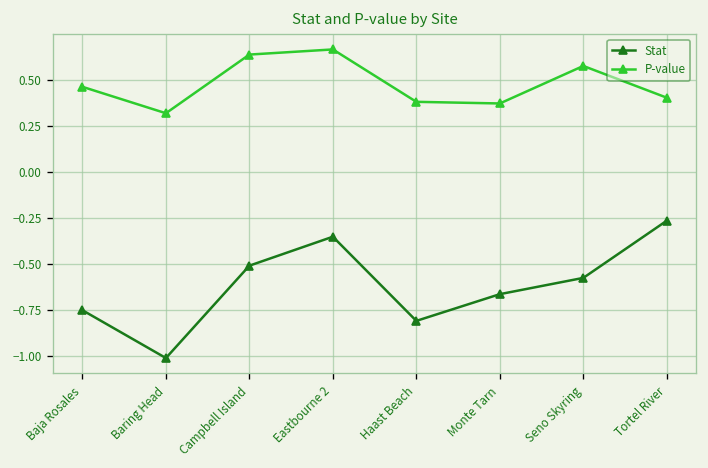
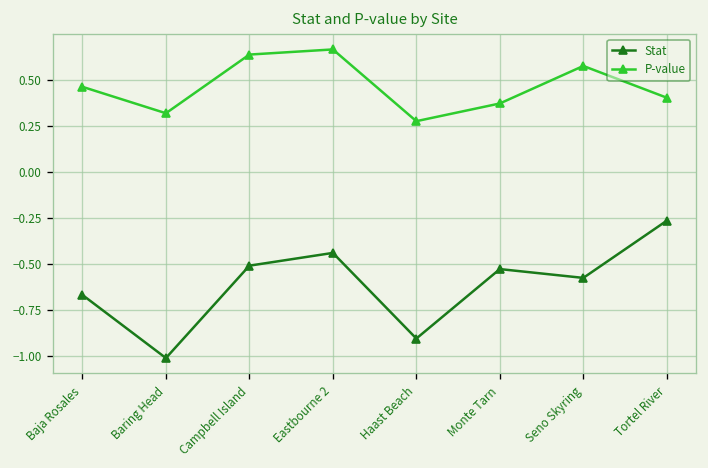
Stat, Baja Rosales: -0.75 -> -0.67
Stat, Eastbourne 2: -0.35 -> -0.44
Stat, Haast Beach: -0.81 -> -0.90
P-value, Haast Beach: 0.38 -> 0.28
Stat, Monte Tarn: -0.66 -> -0.53
